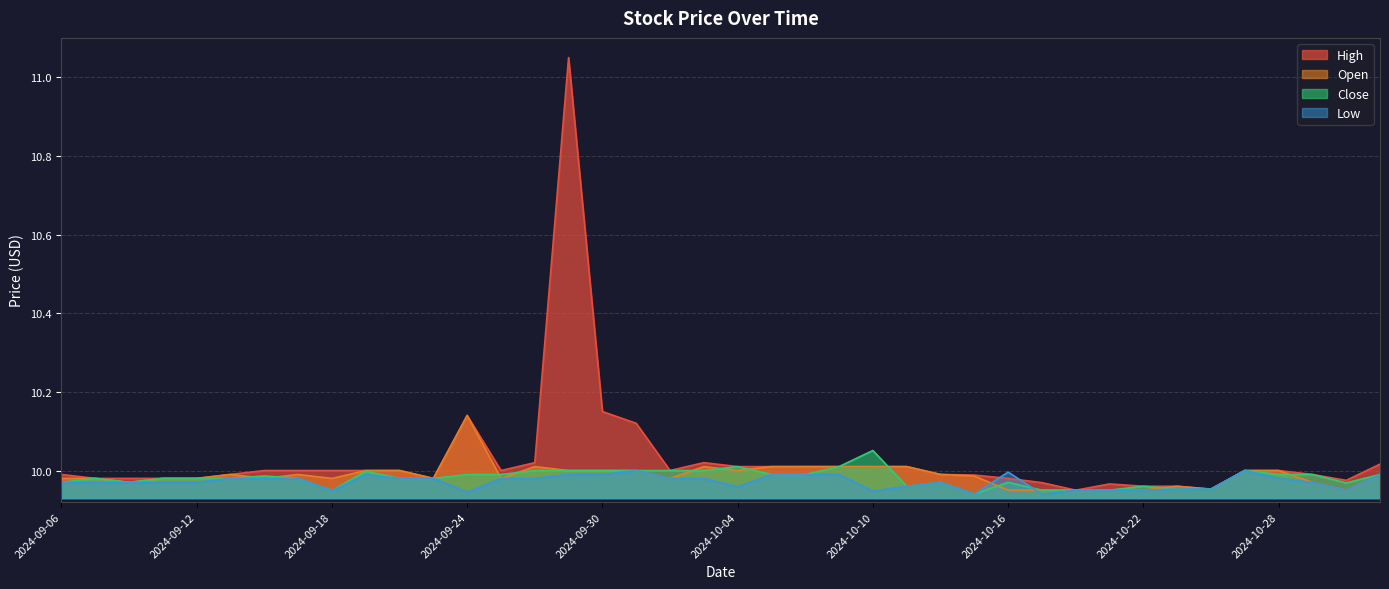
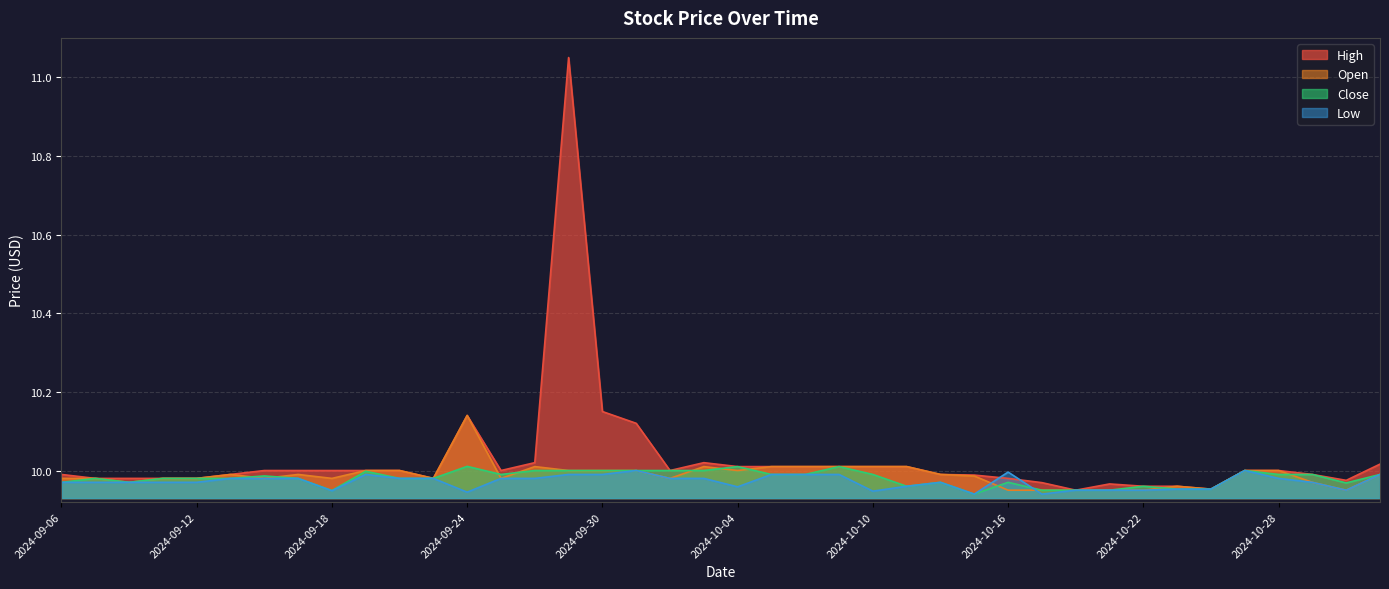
Close, 2024-09-24: 9.99 -> 10.01
Close, 2024-10-10: 10.05 -> 9.99
